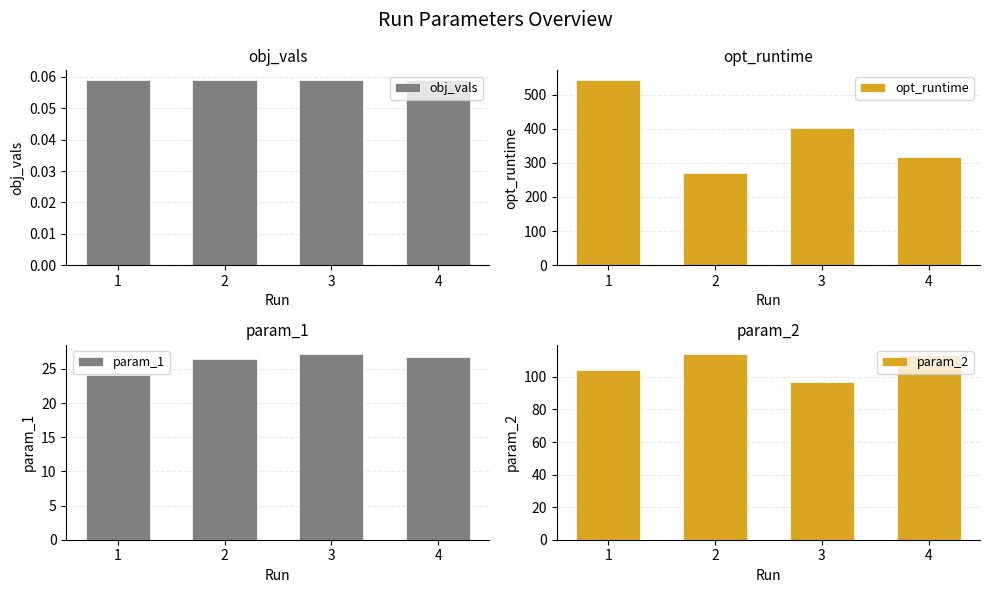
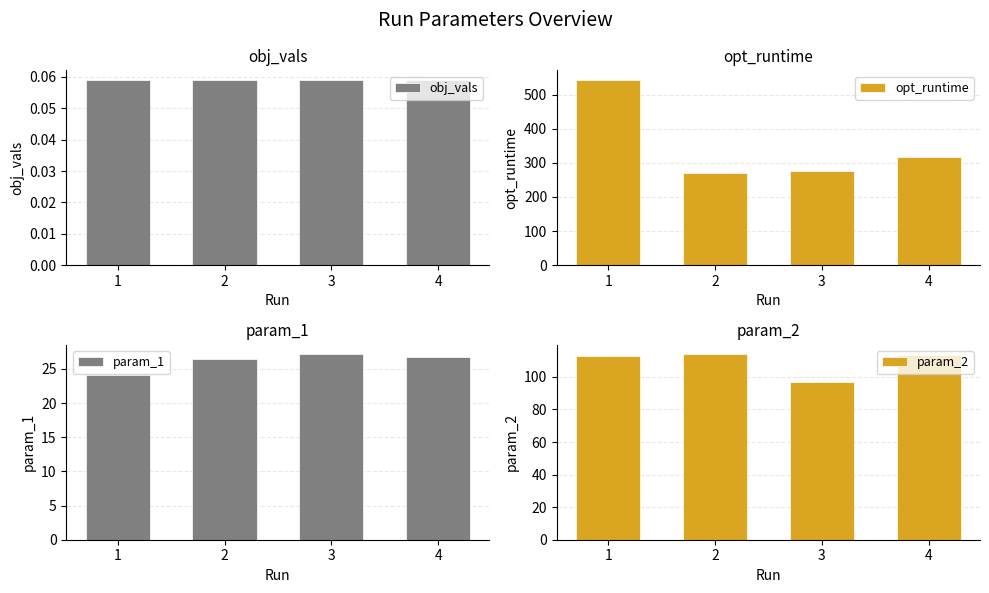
opt_runtime, 3: 400 -> 280
param_2, 1: 104 -> 113
